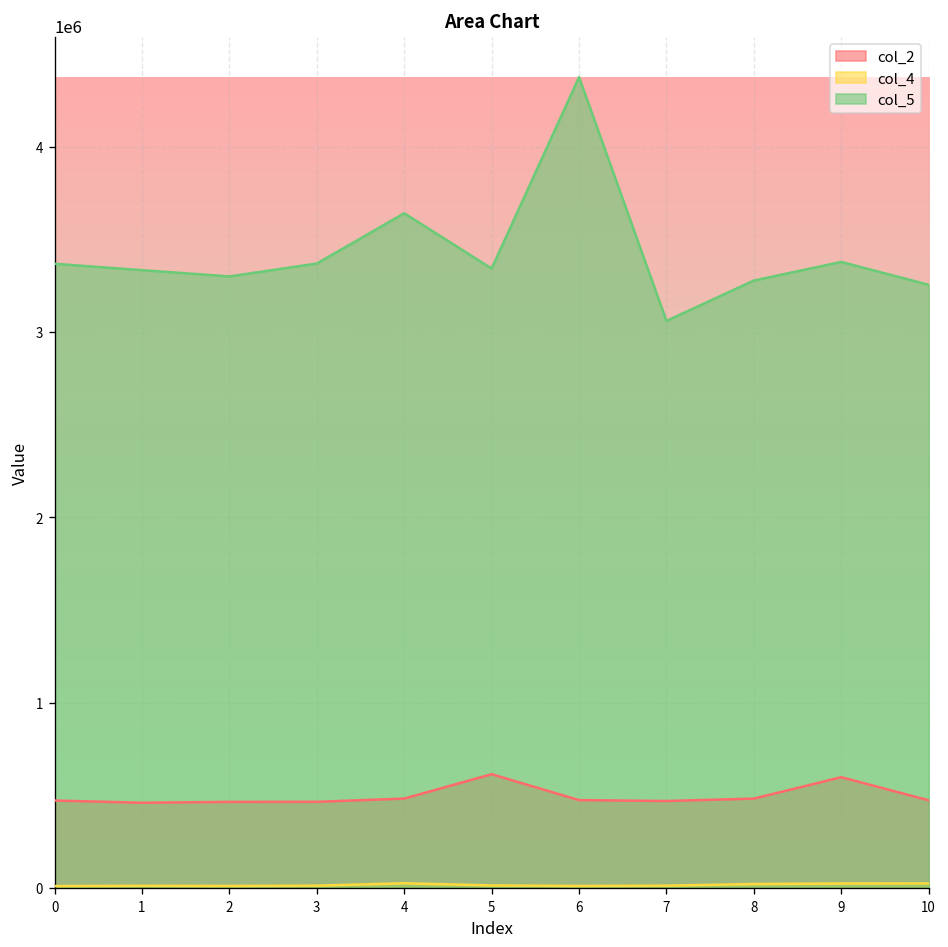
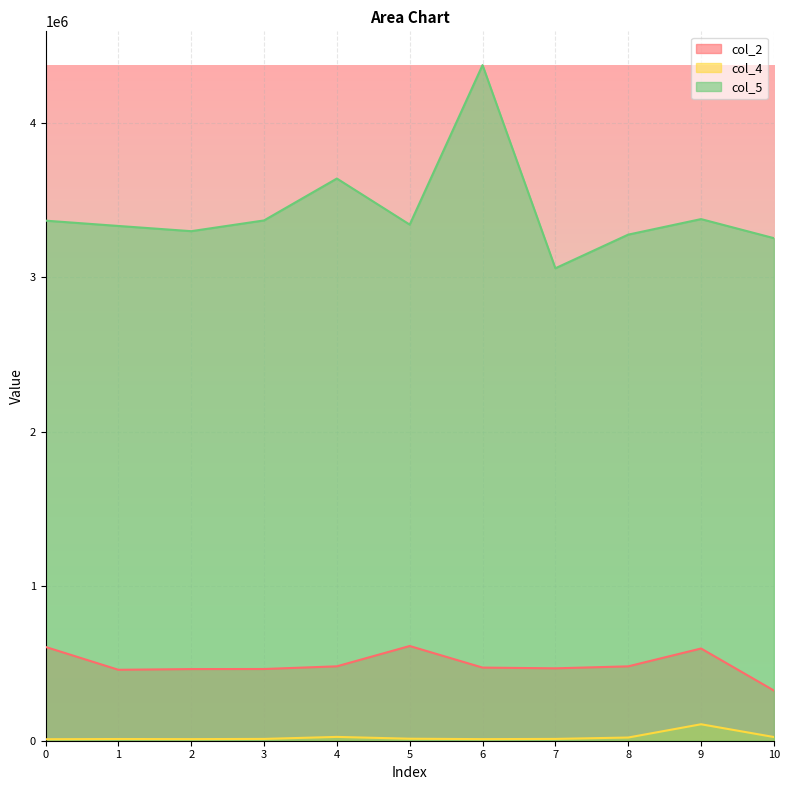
col_2, 0: 470000 -> 610000
col_4, 9: 20000 -> 110000
col_2, 10: 470000 -> 330000
